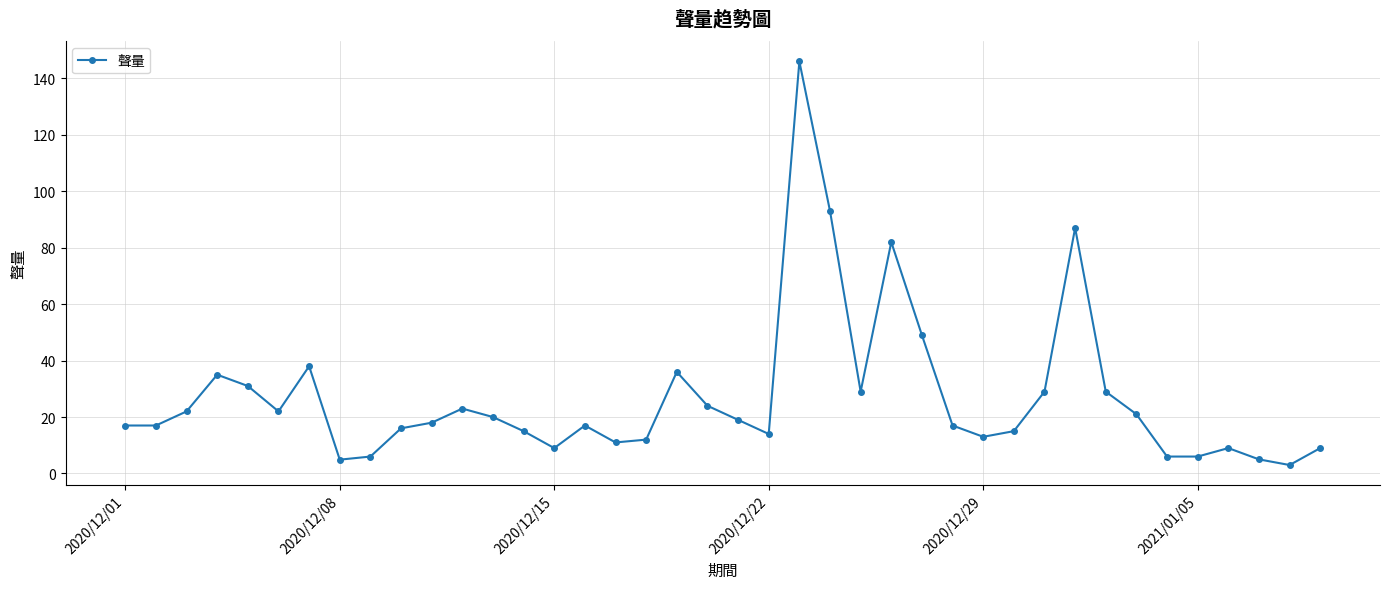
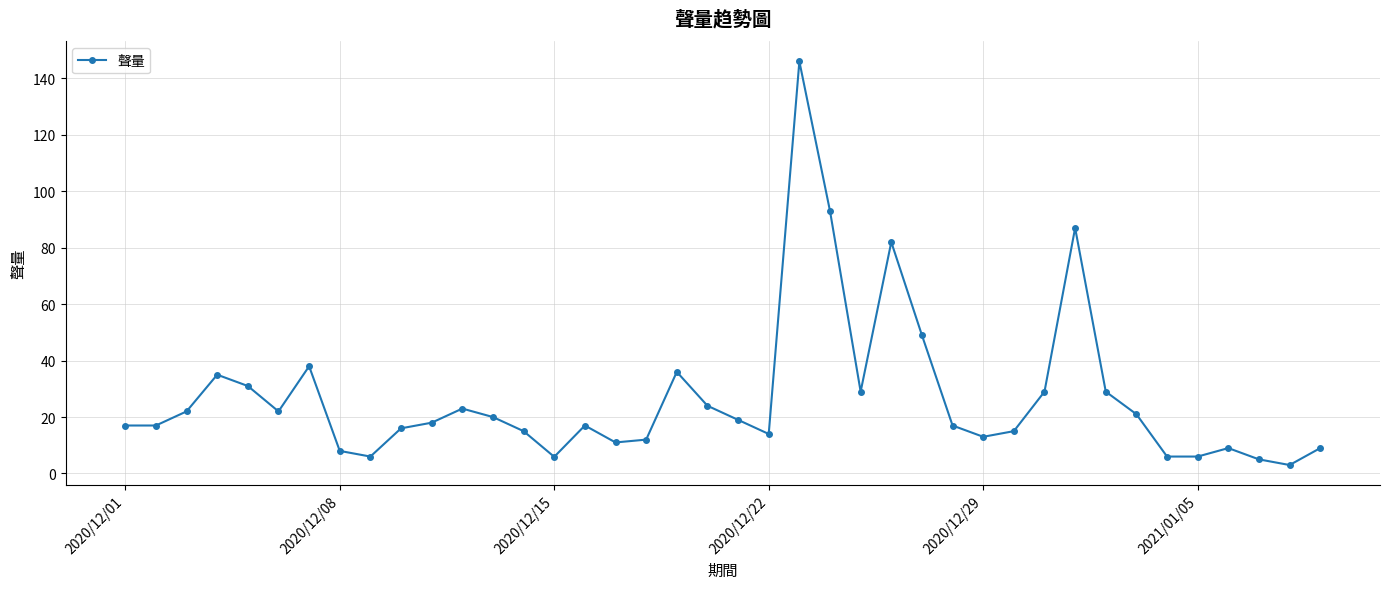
2020/12/08: 5 -> 8
2020/12/15: 9 -> 6
